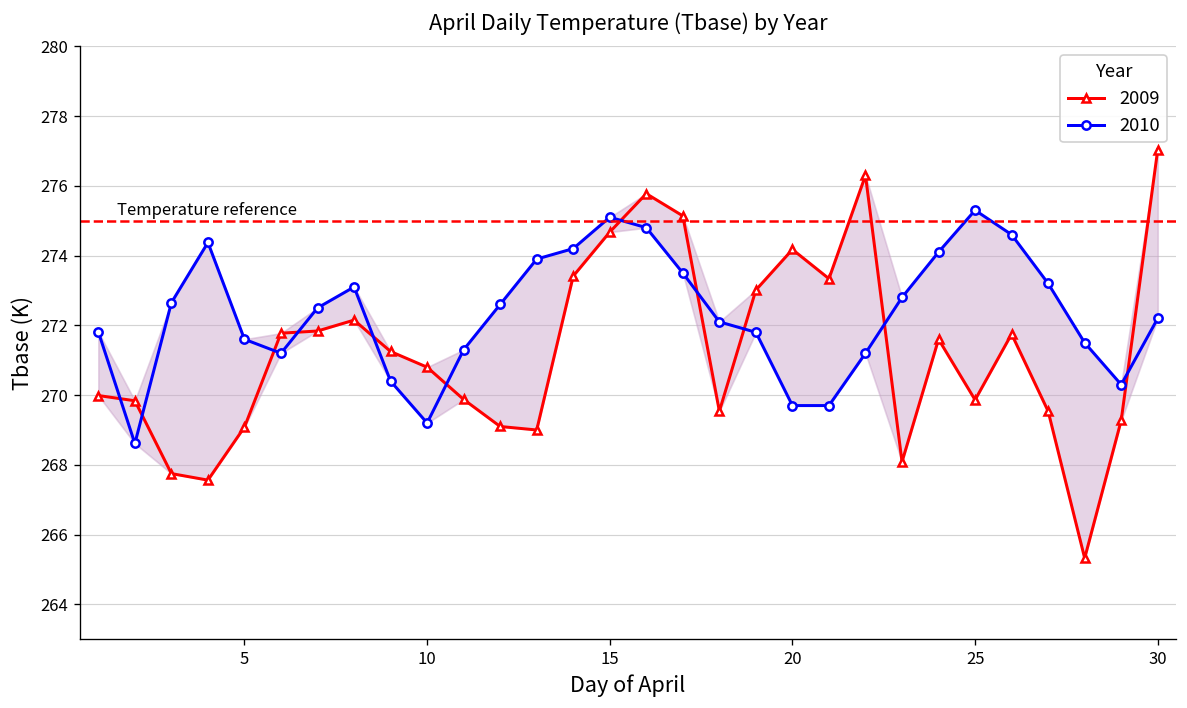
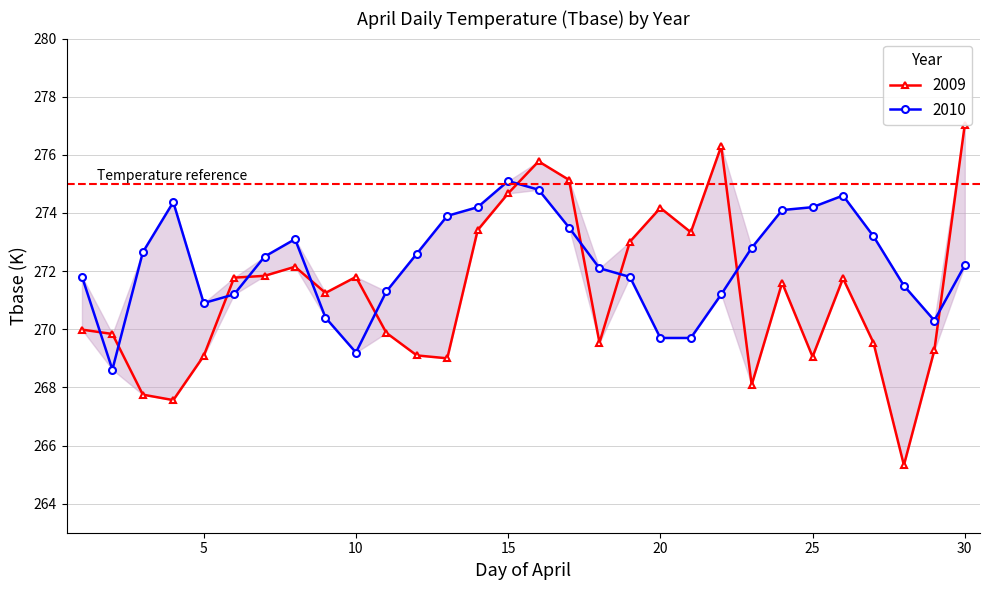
2010, 5: 271.6 -> 270.9
2009, 10: 270.8 -> 271.8
2009, 25: 269.9 -> 269.1
2010, 25: 275.3 -> 274.2
